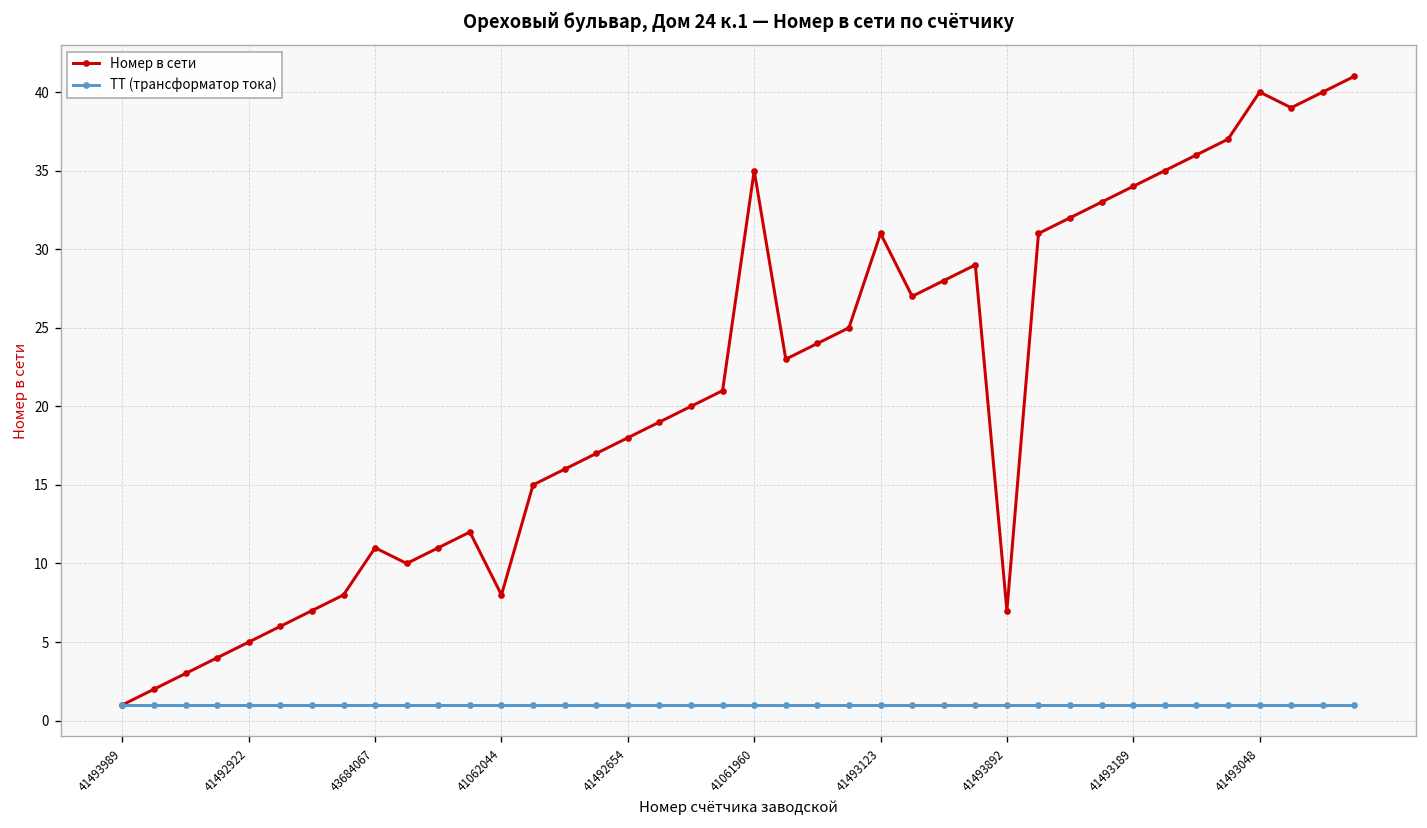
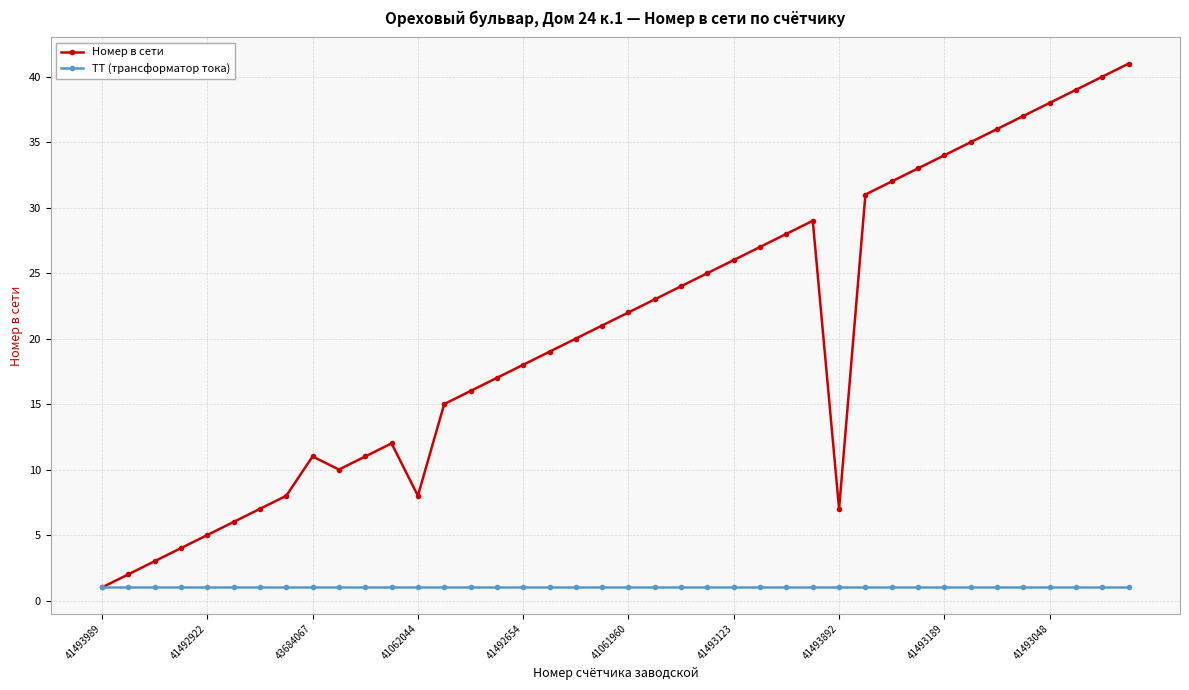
Номер в сети, 41061960: 35 -> 22
Номер в сети, 41493123: 31 -> 26
Номер в сети, 41493048: 40 -> 38
